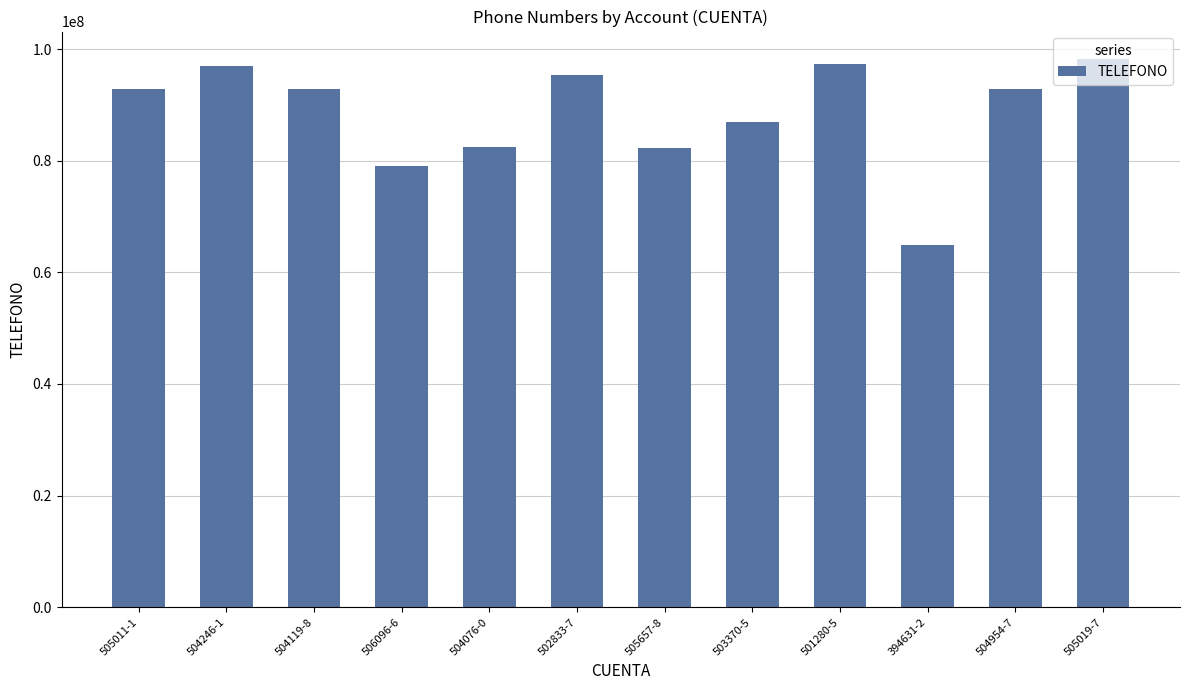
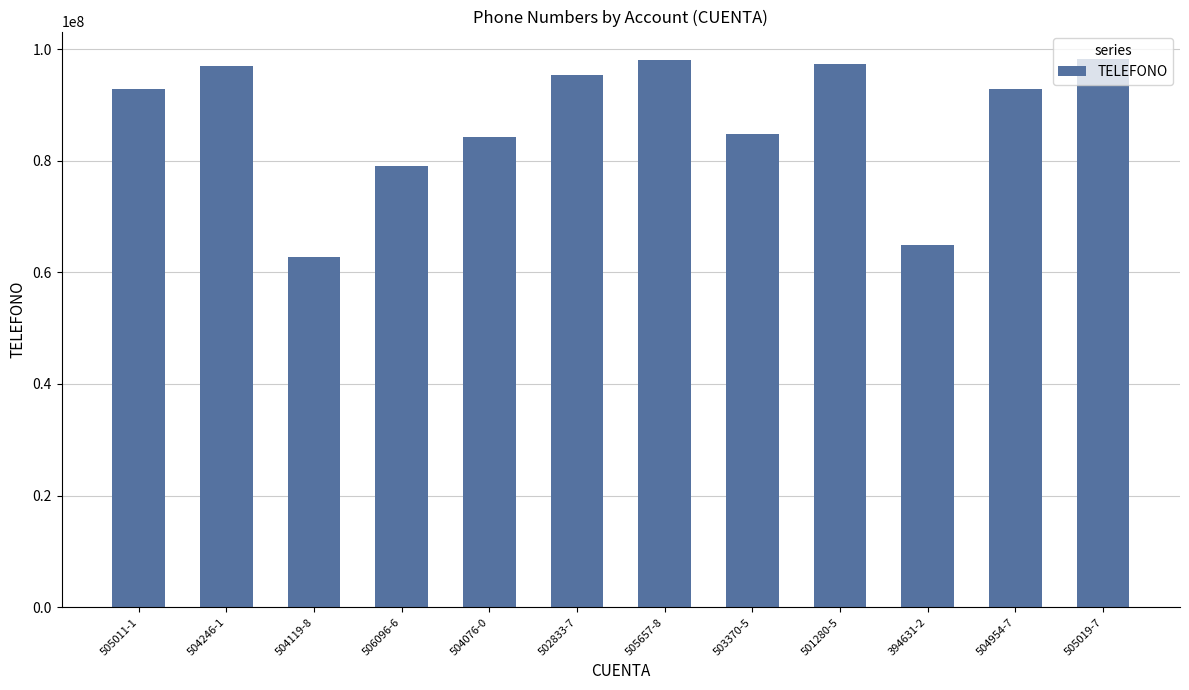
504119-8: 93000000 -> 63000000
504076-0: 82000000 -> 84000000
505657-8: 82000000 -> 98000000
503370-5: 87000000 -> 85000000
